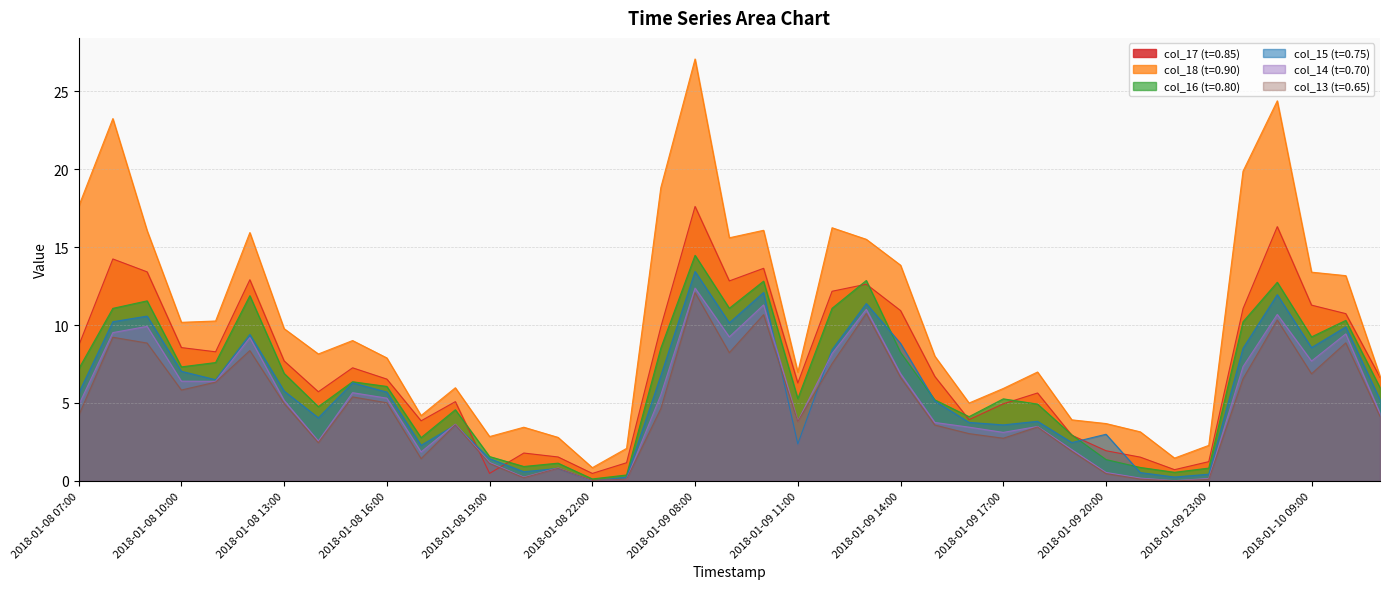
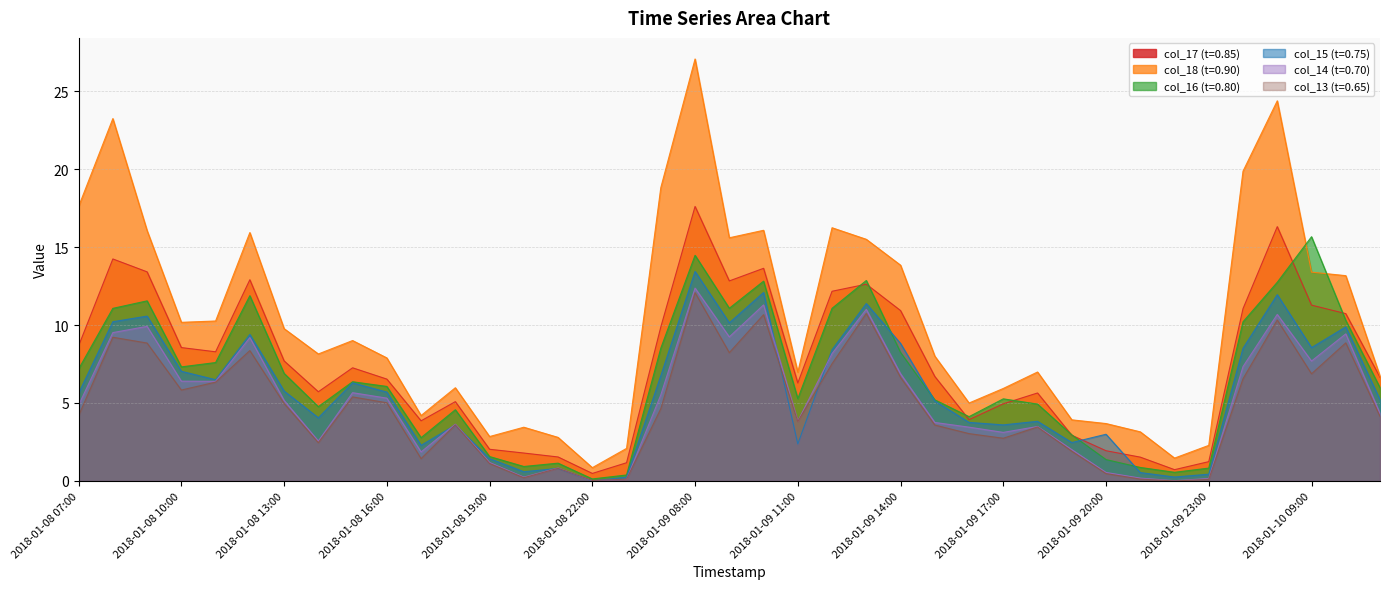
col_17 (t=0.85), 2018-01-08 19:00: 0.5 -> 2.0
col_16 (t=0.80), 2018-01-10 09:00: 9.2 -> 15.7
